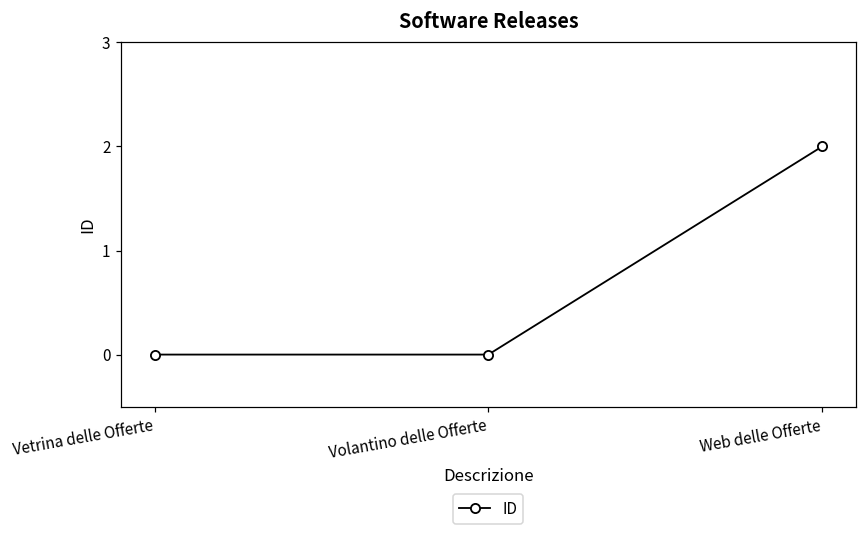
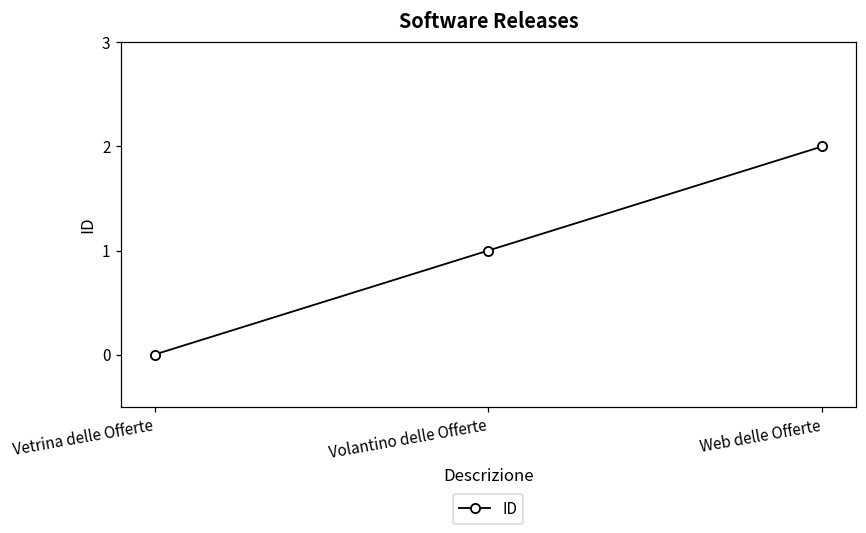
Volantino delle Offerte: 0 -> 1
